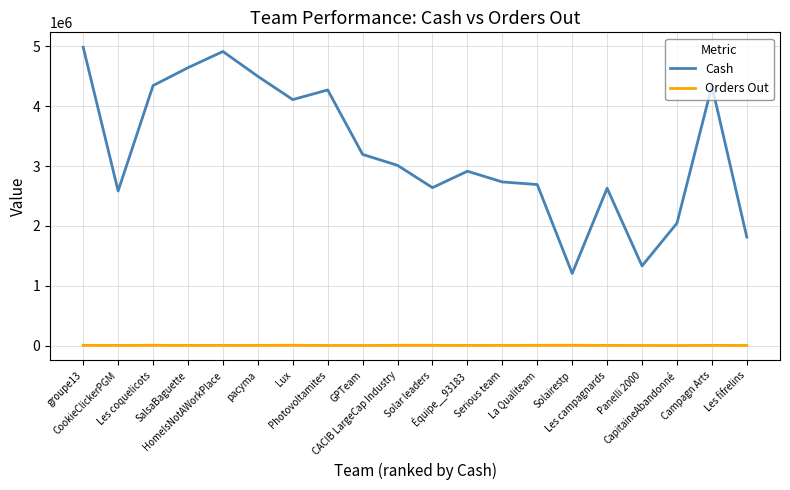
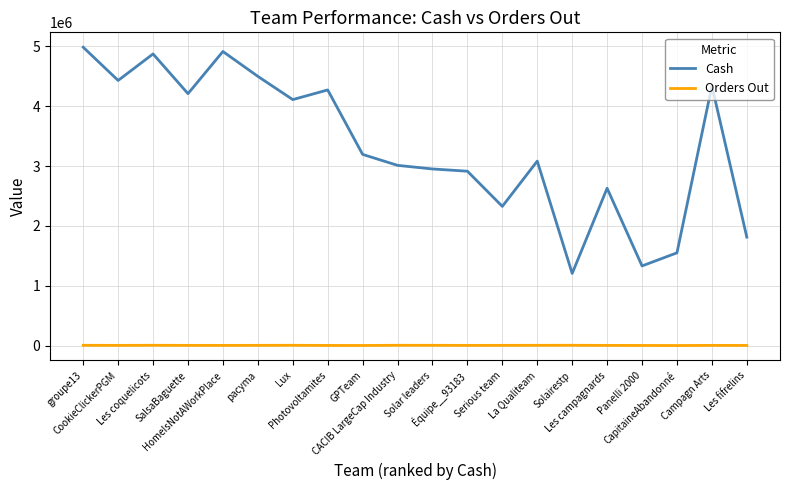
Cash, CookieClickerPGM: 2600000 -> 4400000
Cash, Les coquelicots: 4300000 -> 4900000
Cash, SalsaBaguette: 4600000 -> 4200000
Cash, Solar leaders: 2600000 -> 3000000
Cash, Serious team: 2700000 -> 2300000
Cash, La Qualiteam: 2700000 -> 3100000
Cash, CapitaineAbandonné: 2000000 -> 1600000
